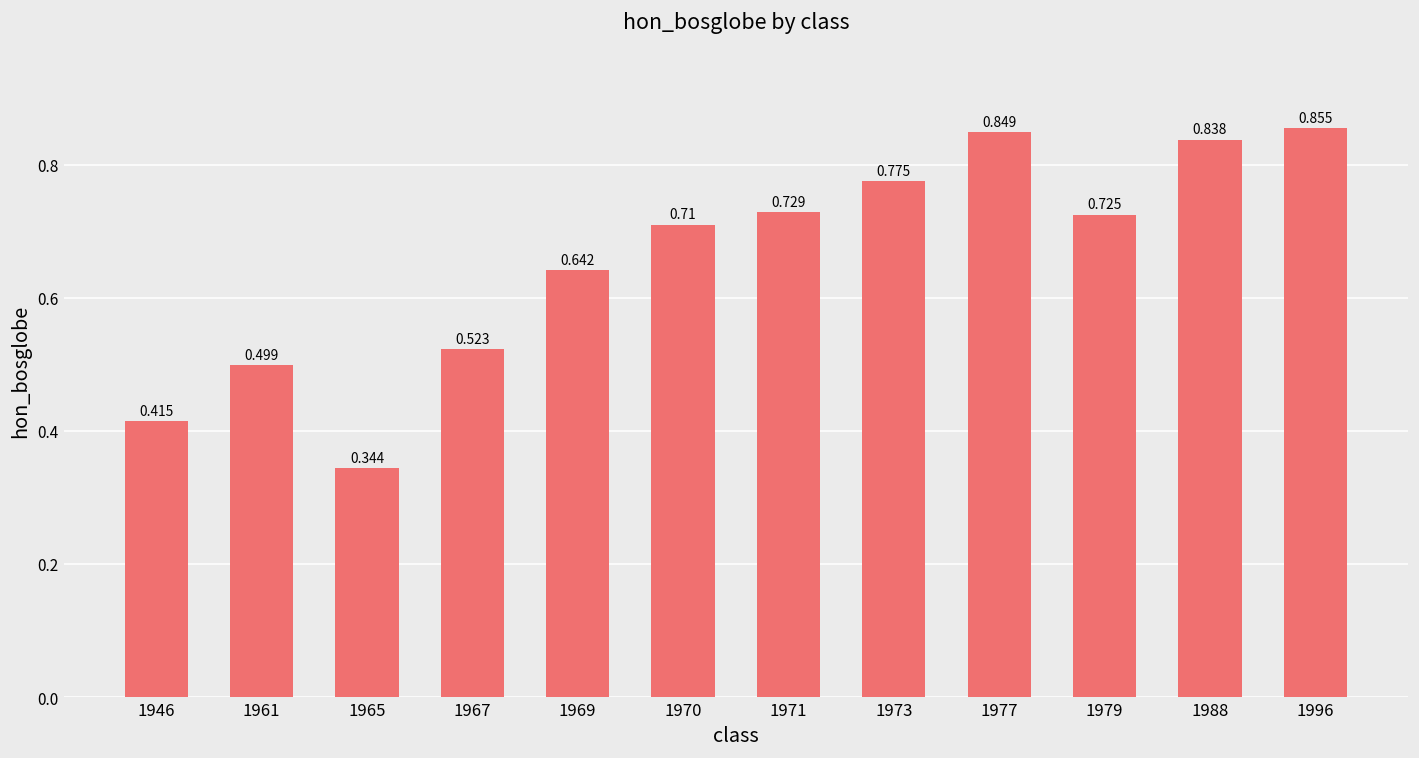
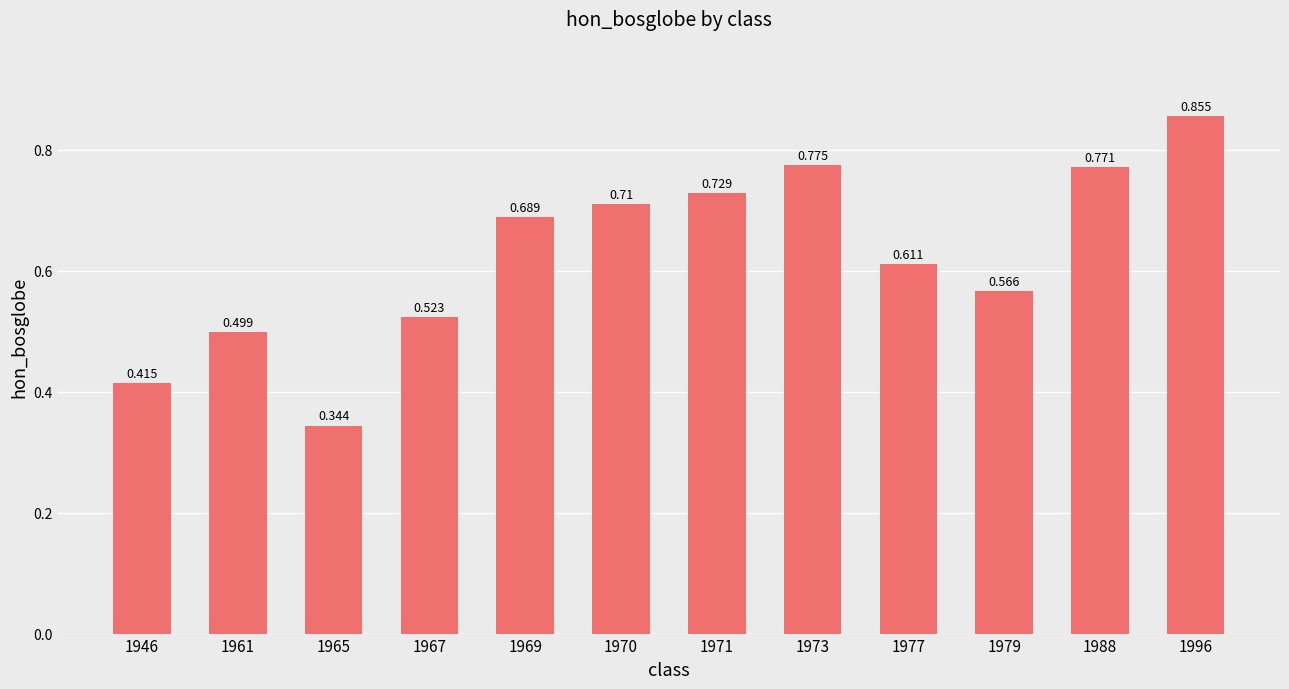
1969: 0.642 -> 0.689
1977: 0.849 -> 0.611
1979: 0.725 -> 0.566
1988: 0.838 -> 0.771
